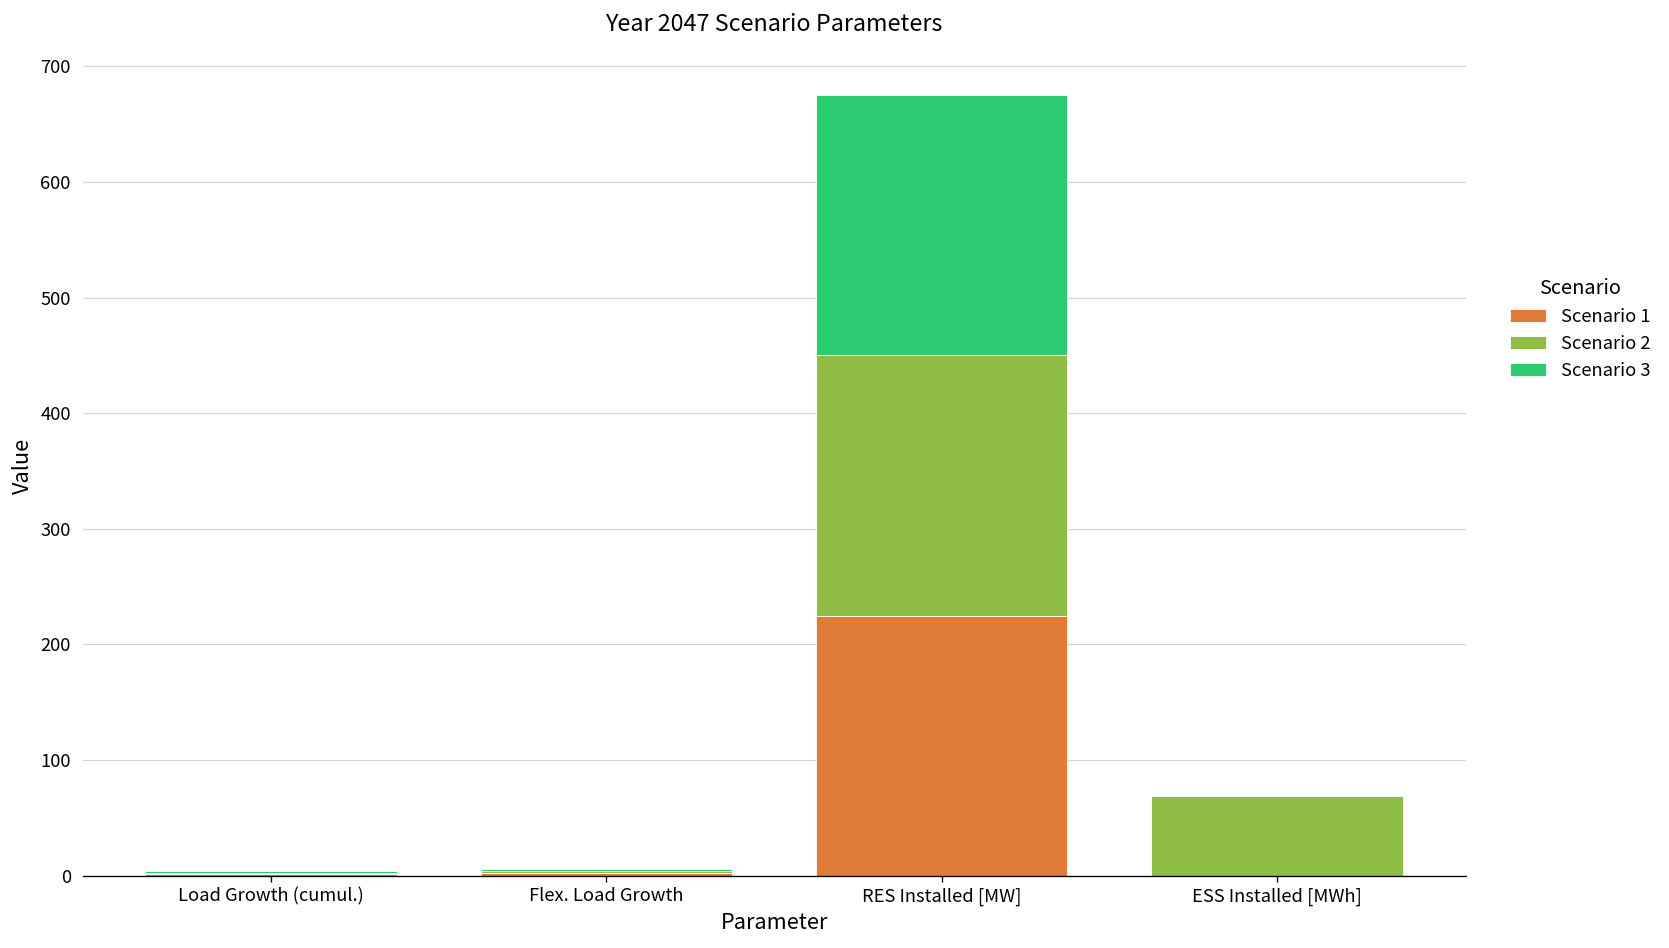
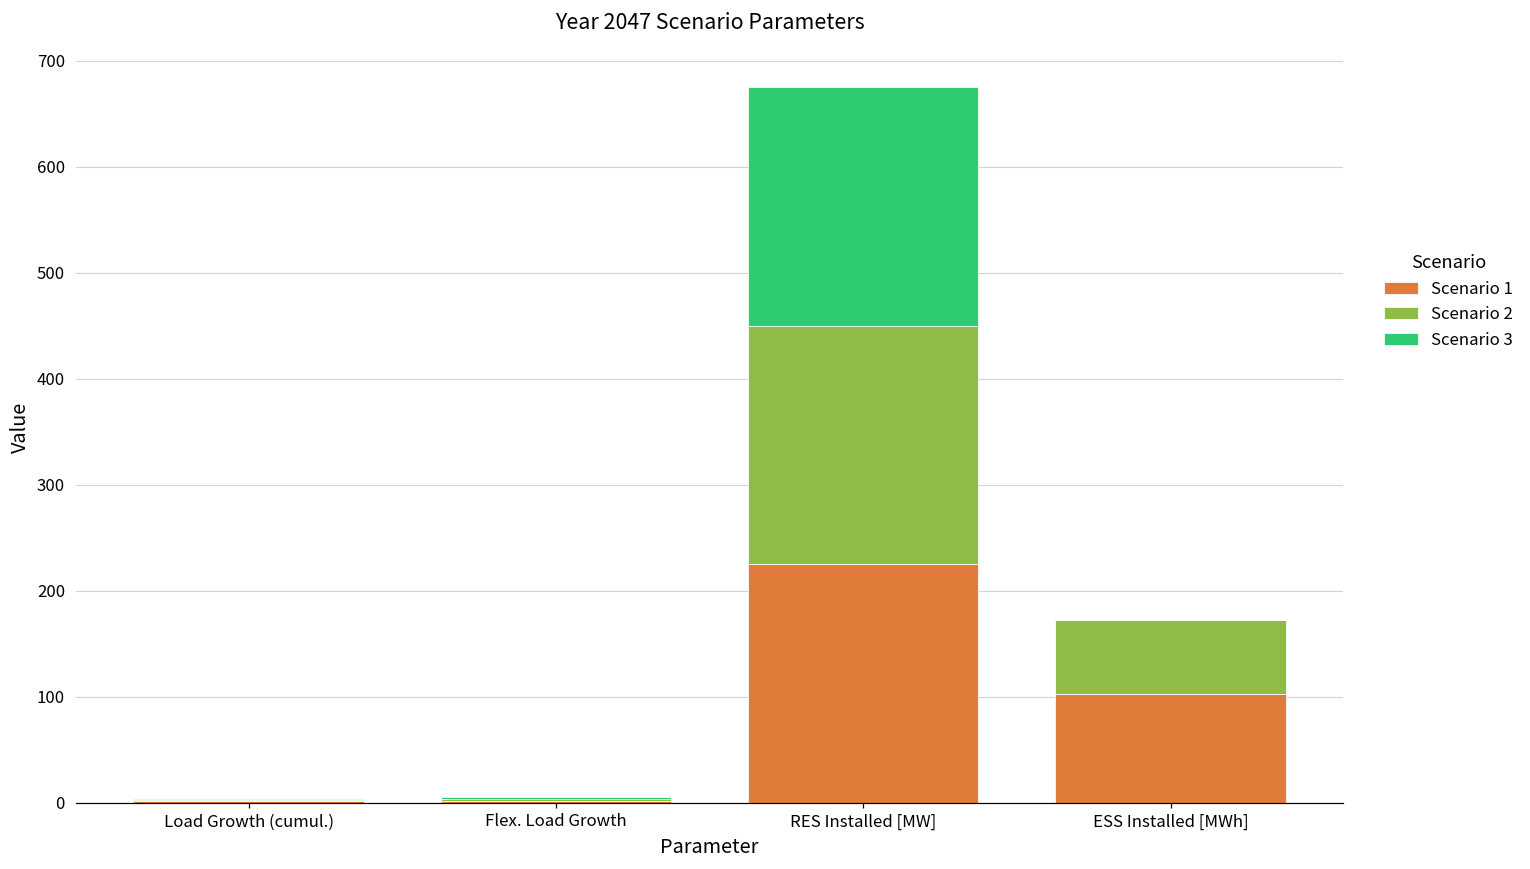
Scenario 1, ESS Installed [MWh]: 0 -> 100
